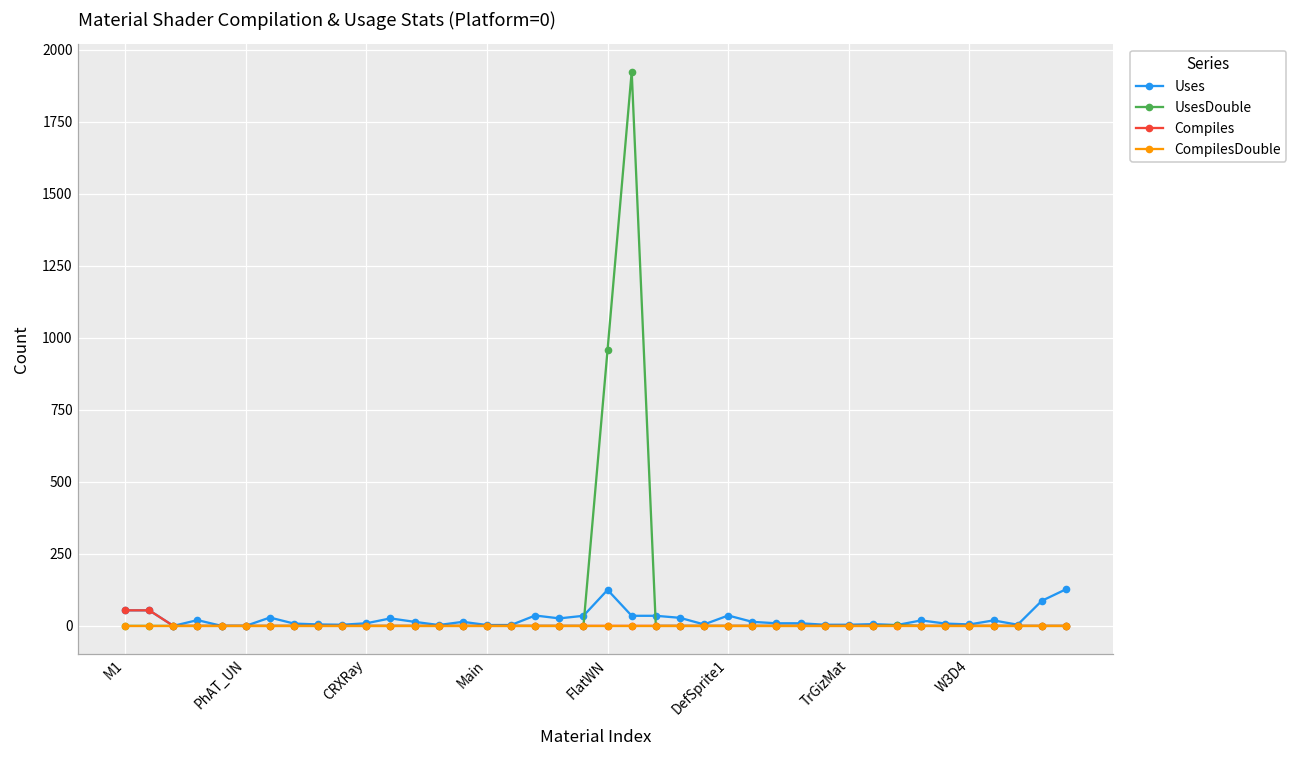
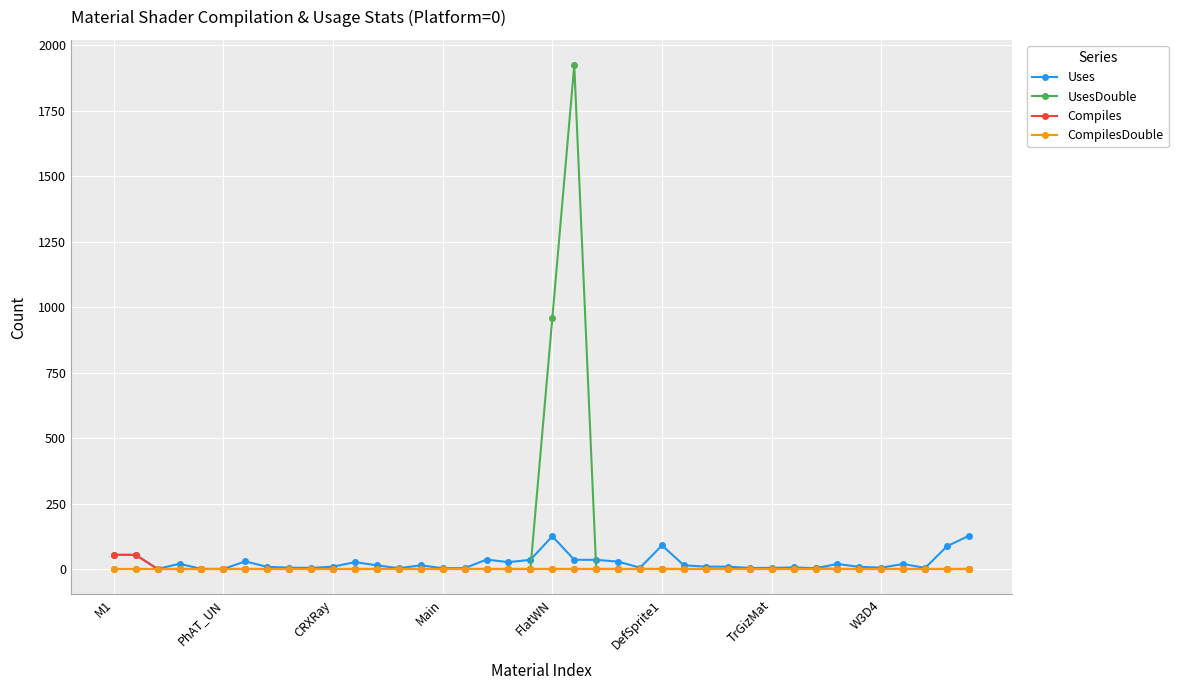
Uses, DefSprite1: 40 -> 90
